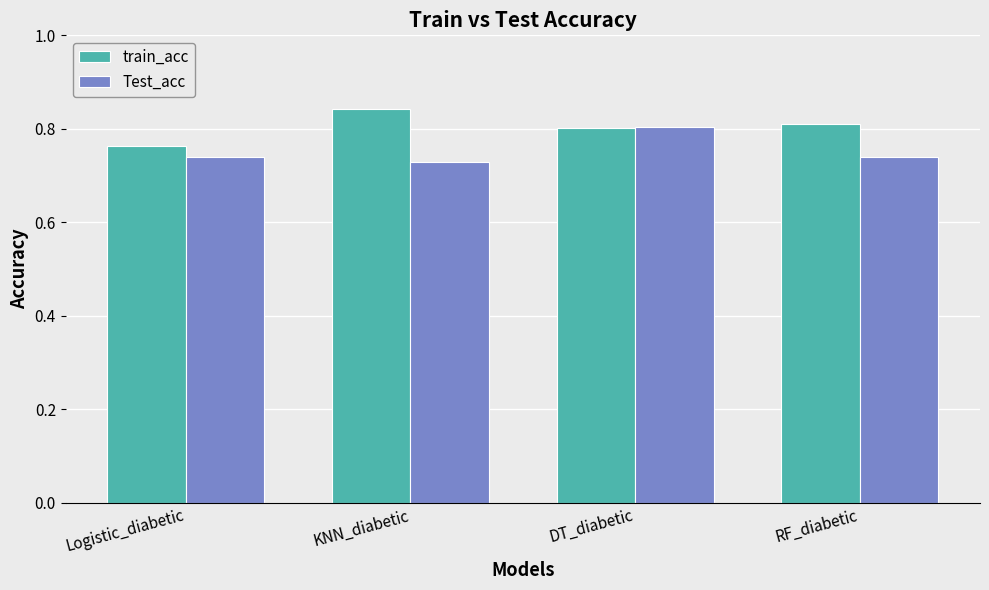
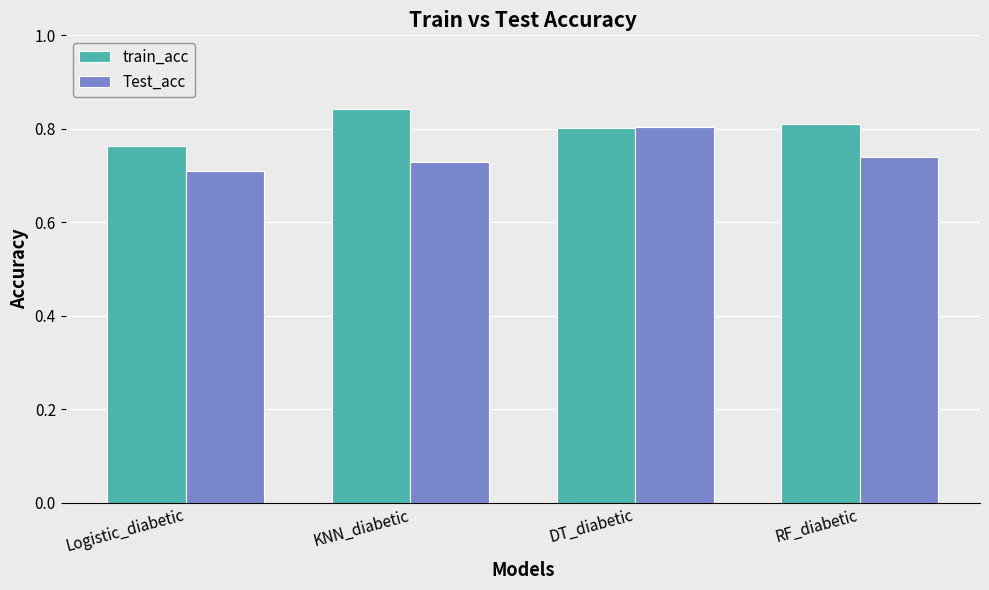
Test_acc, Logistic_diabetic: 0.74 -> 0.71
